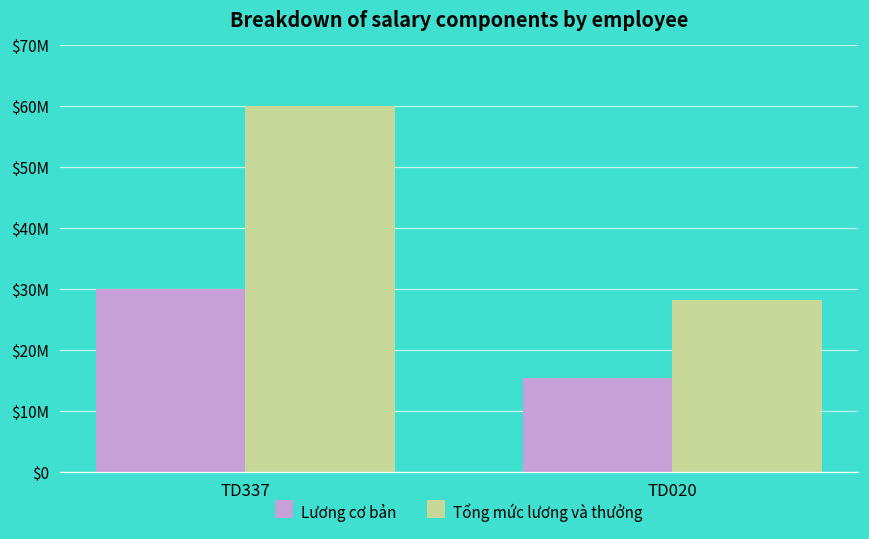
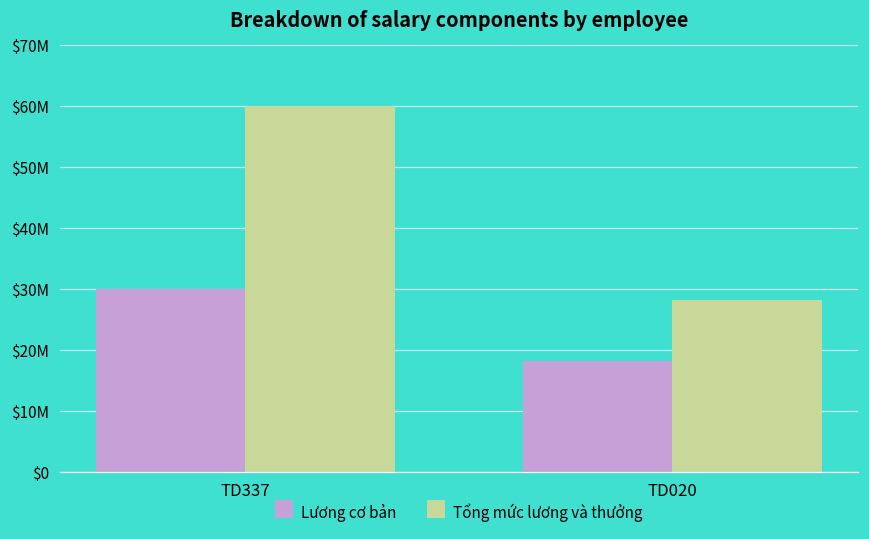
Lương cơ bản, TD020: $15000000 -> $18000000
